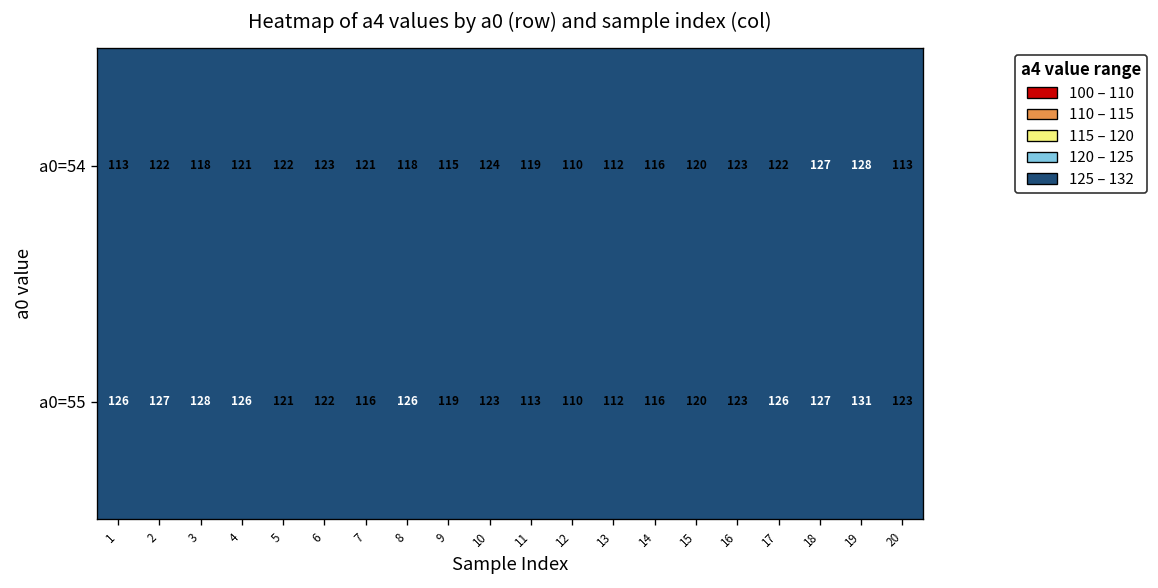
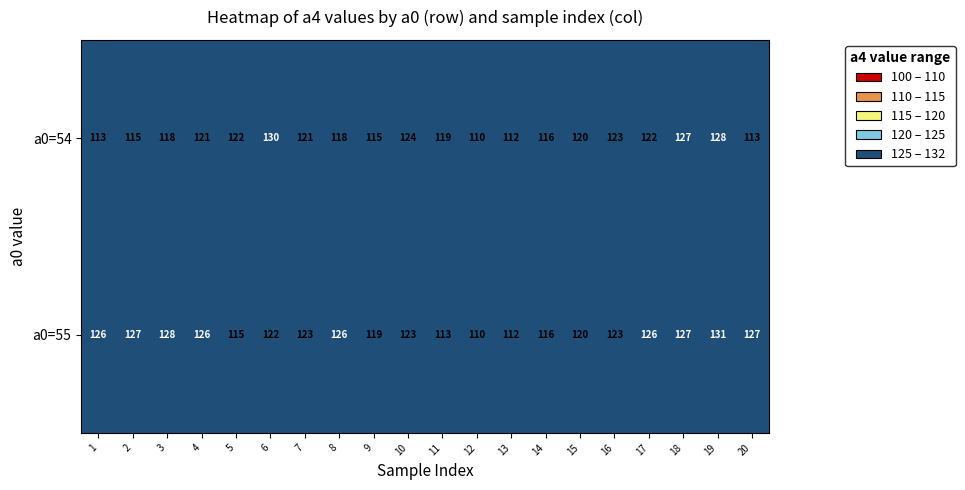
a0=54, 2: 122 -> 115
a0=54, 6: 123 -> 130
a0=55, 5: 121 -> 115
a0=55, 7: 116 -> 123
a0=55, 20: 123 -> 127
